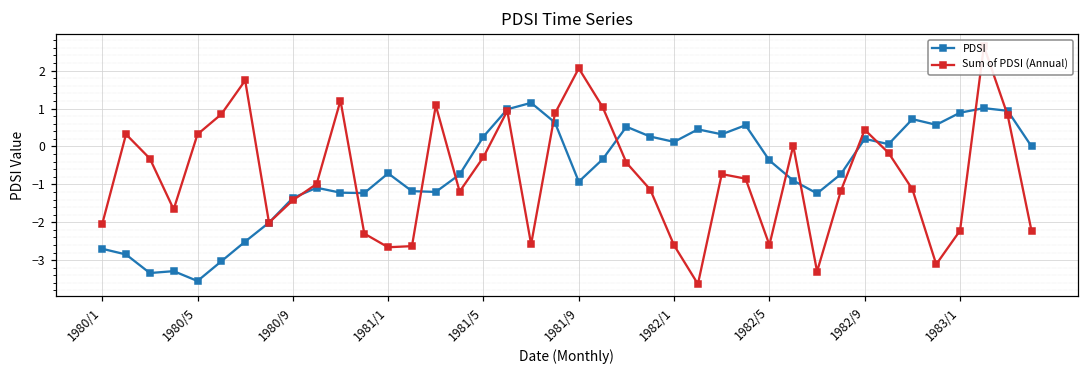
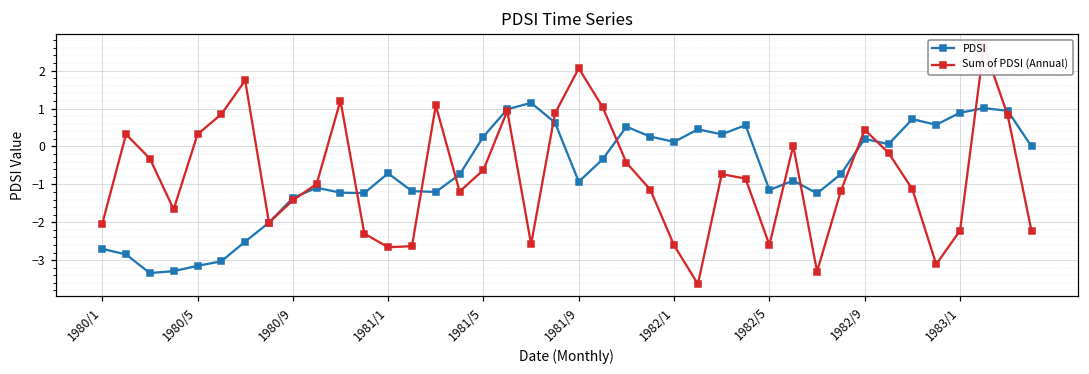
PDSI, 1980/5: -3.6 -> -3.2
Sum of PDSI (Annual), 1981/5: -0.3 -> -0.6
PDSI, 1982/5: -0.4 -> -1.2
